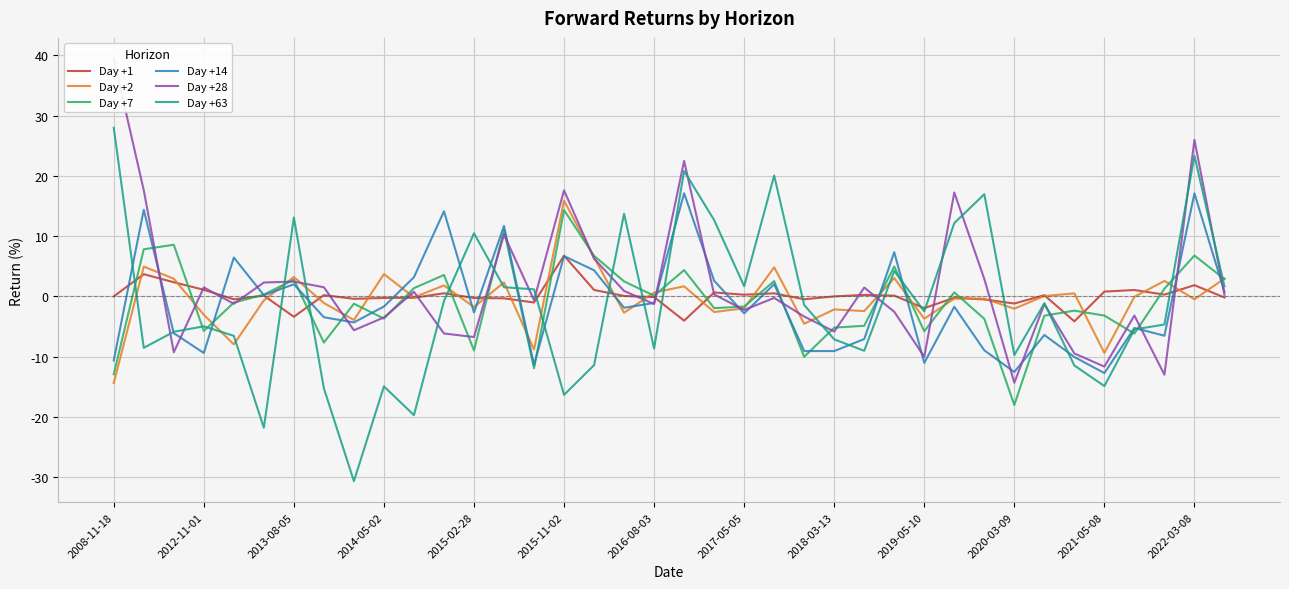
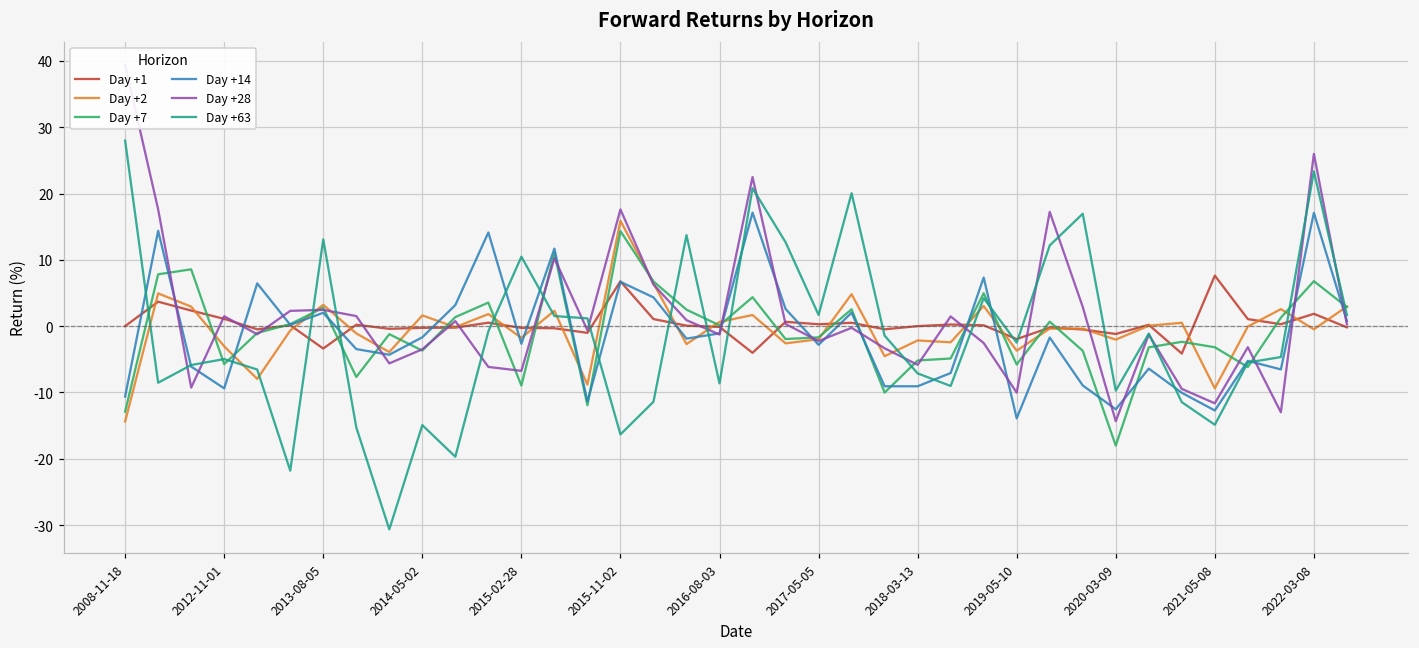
Day +2, 2014-05-02: 4 -> 2
Day +14, 2019-05-10: -11 -> -14
Day +1, 2021-05-08: 1 -> 8
